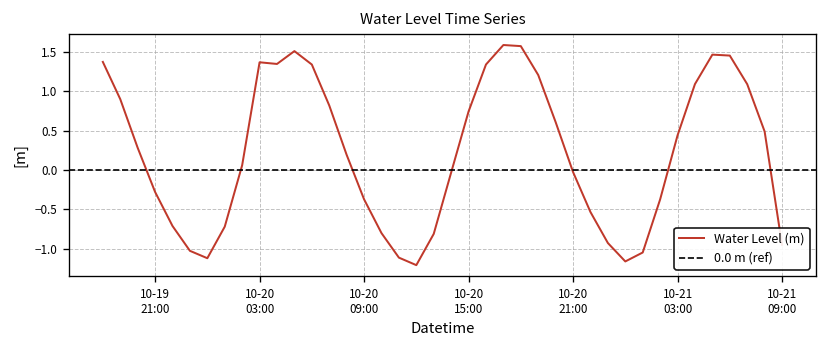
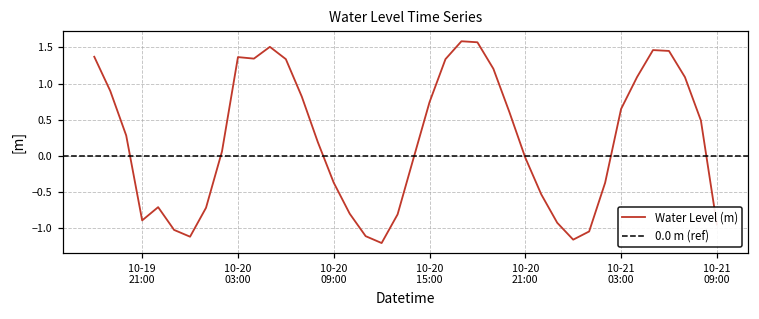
10-19 21:00: -0.3 -> -0.9
10-21 03:00: 0.4 -> 0.6
